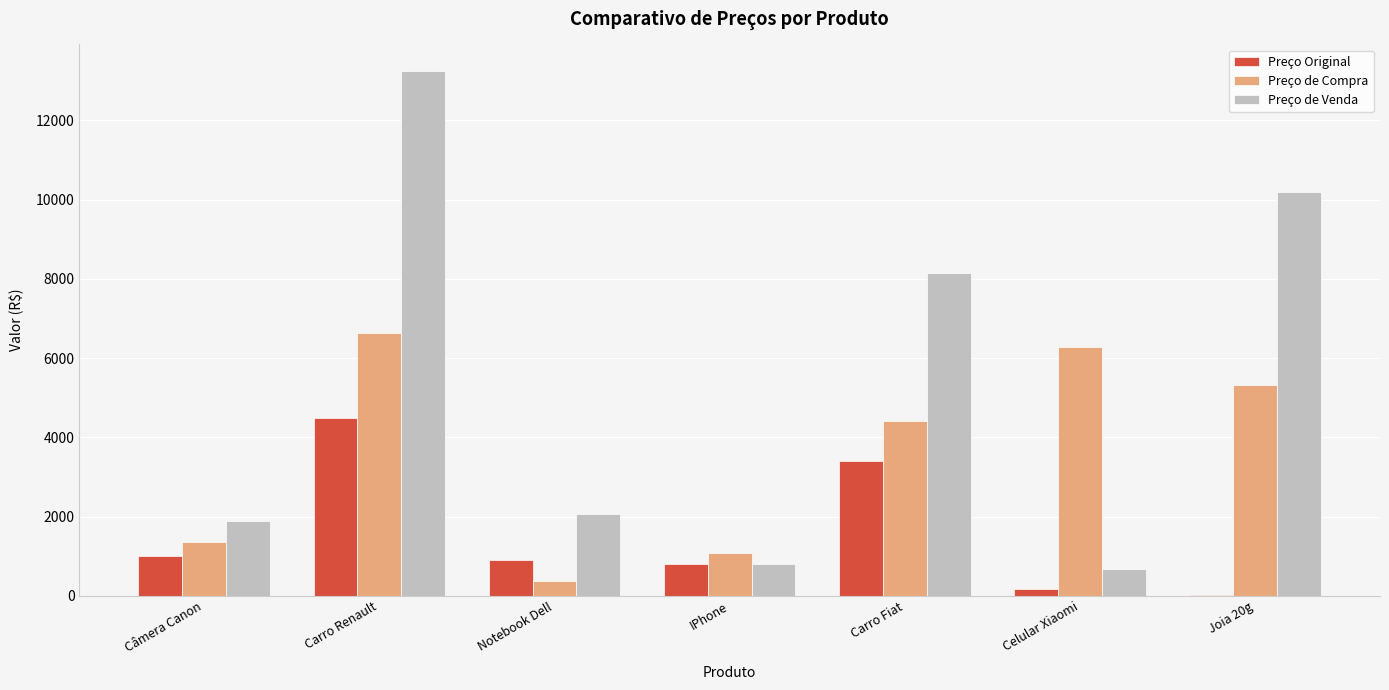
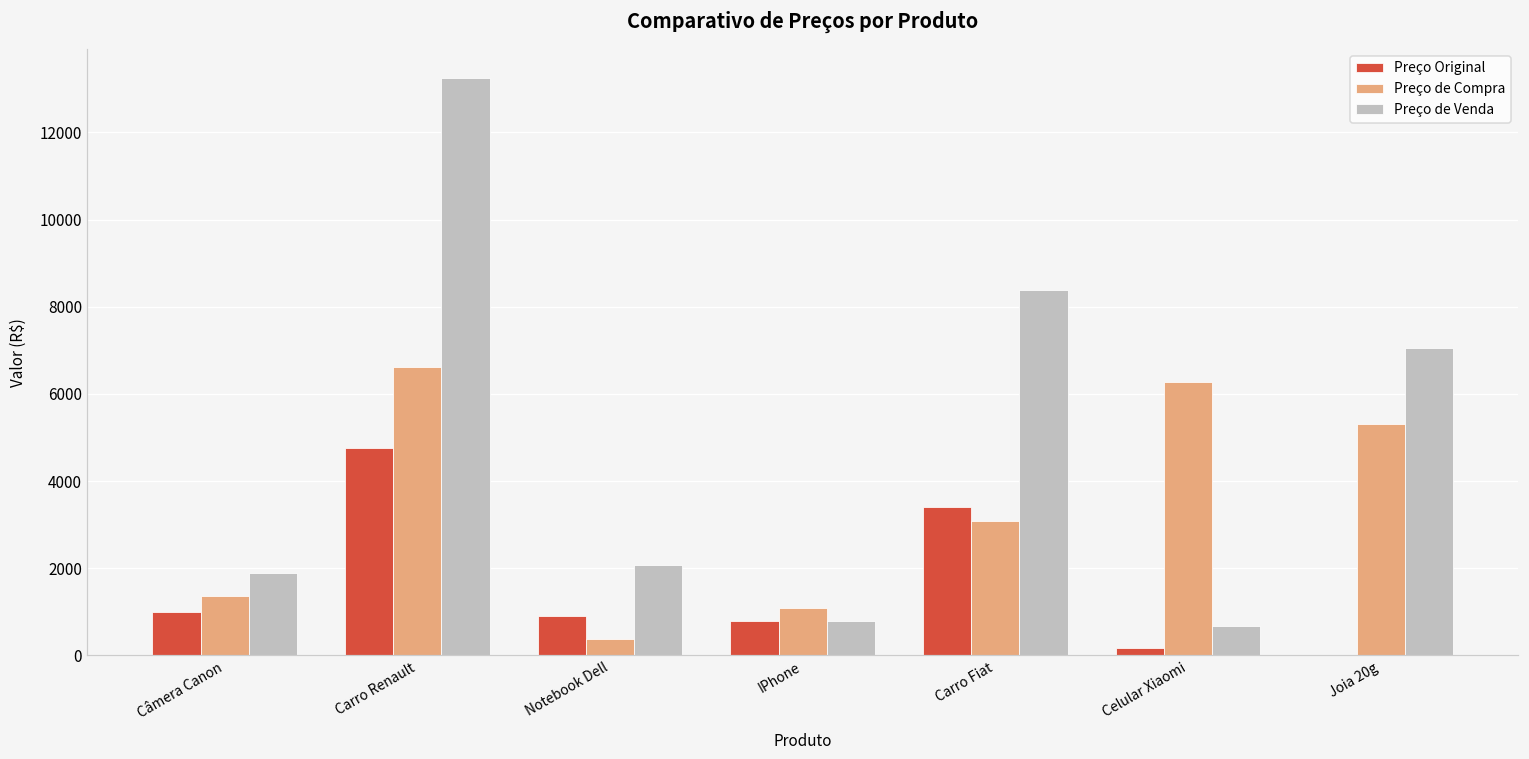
Preço Original, Carro Renault: 4500 -> 4800
Preço de Compra, Carro Fiat: 4400 -> 3100
Preço de Venda, Carro Fiat: 8100 -> 8400
Preço de Venda, Joia 20g: 10200 -> 7100
